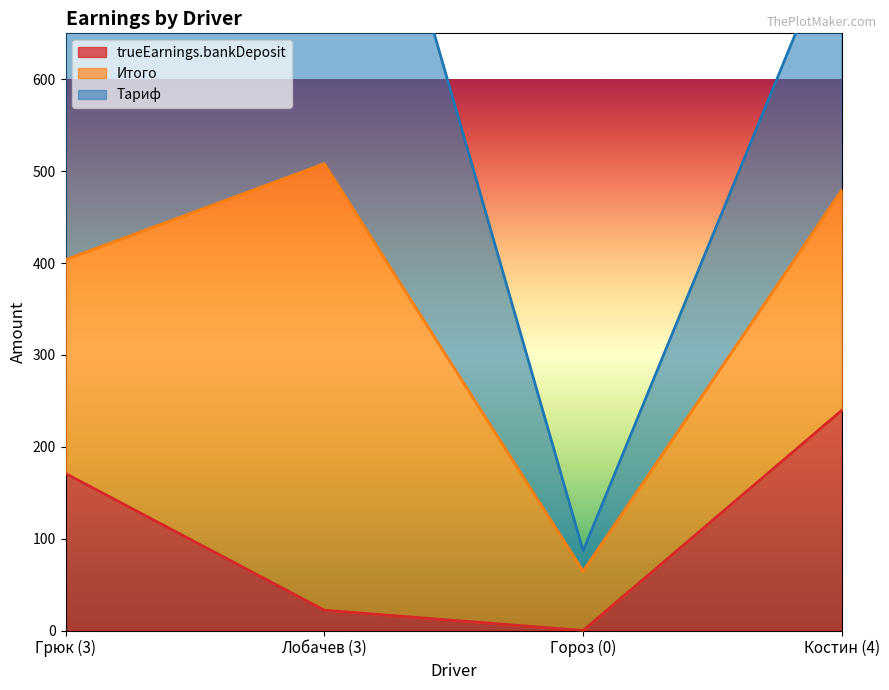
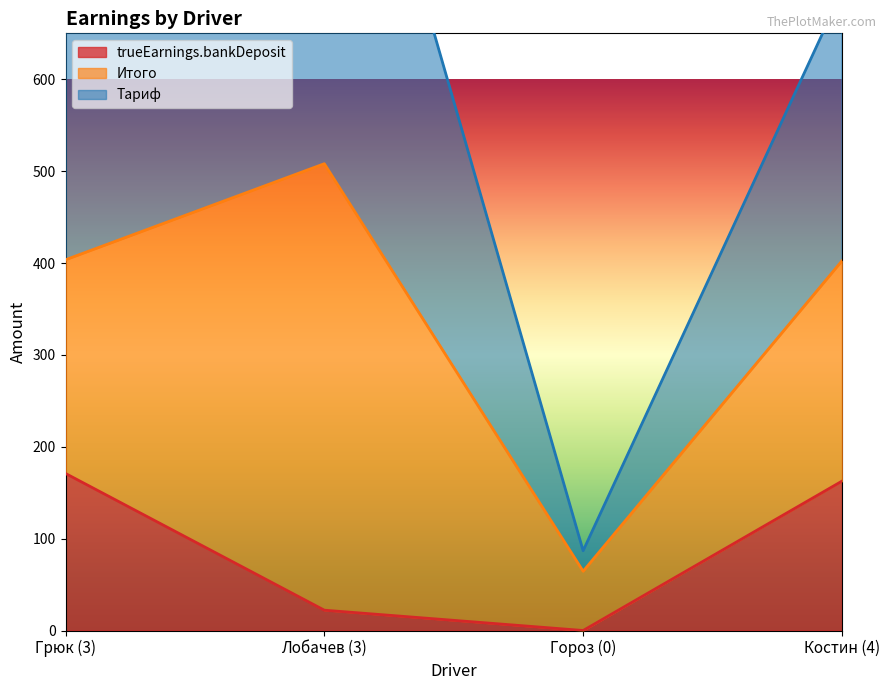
trueEarnings.bankDeposit, Костин (4): 240 -> 160
